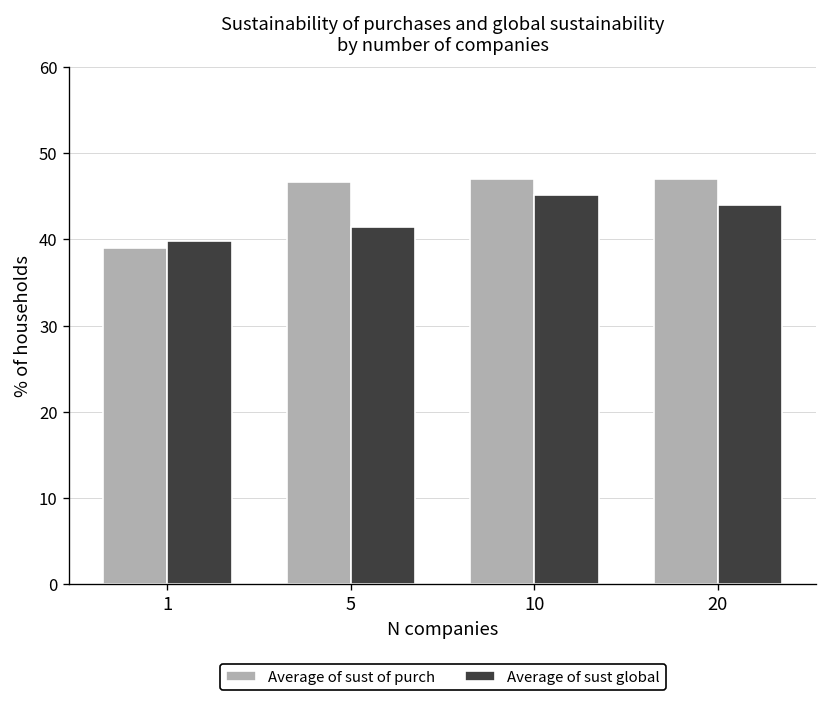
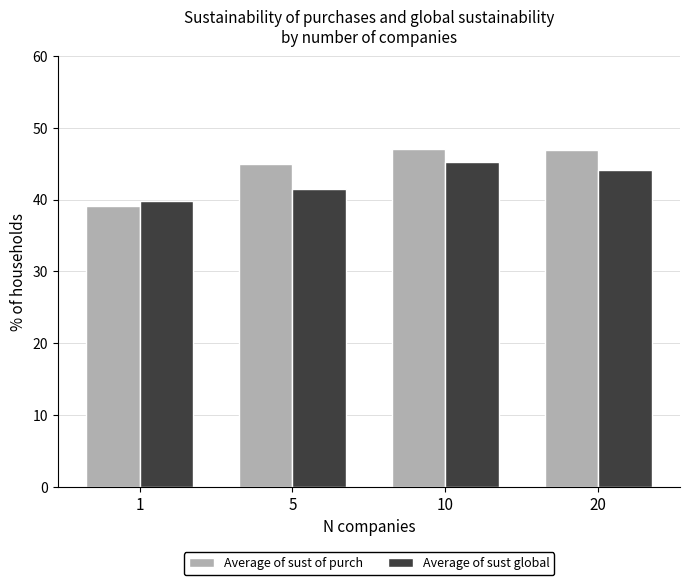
Average of sust of purch, 5: 47 -> 45
